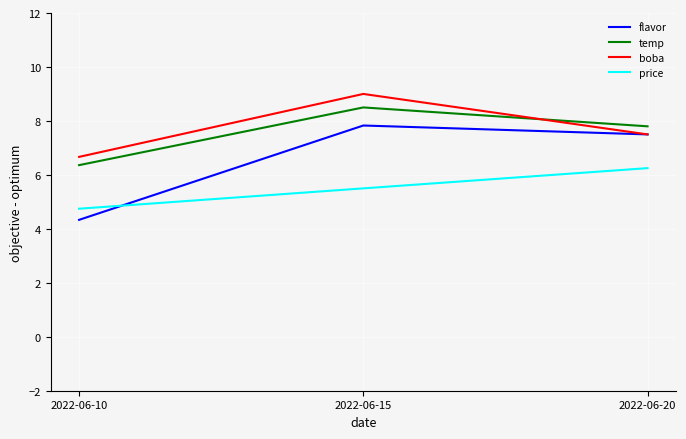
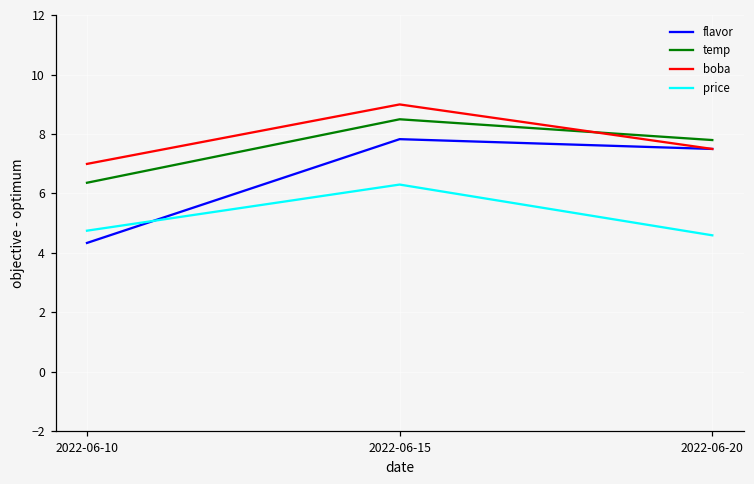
boba, 2022-06-10: 6.7 -> 7.0
price, 2022-06-15: 5.5 -> 6.3
price, 2022-06-20: 6.3 -> 4.6
